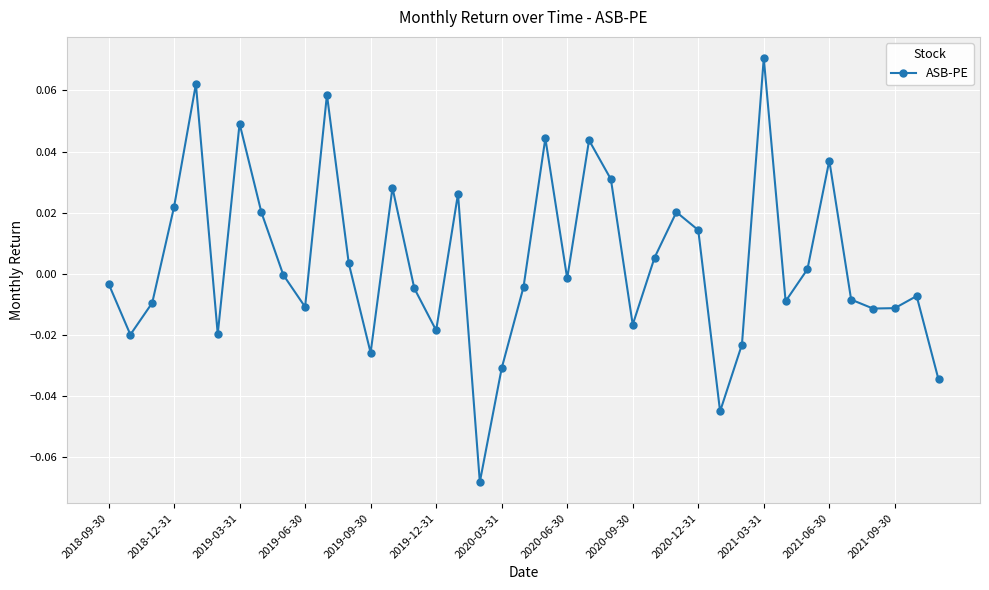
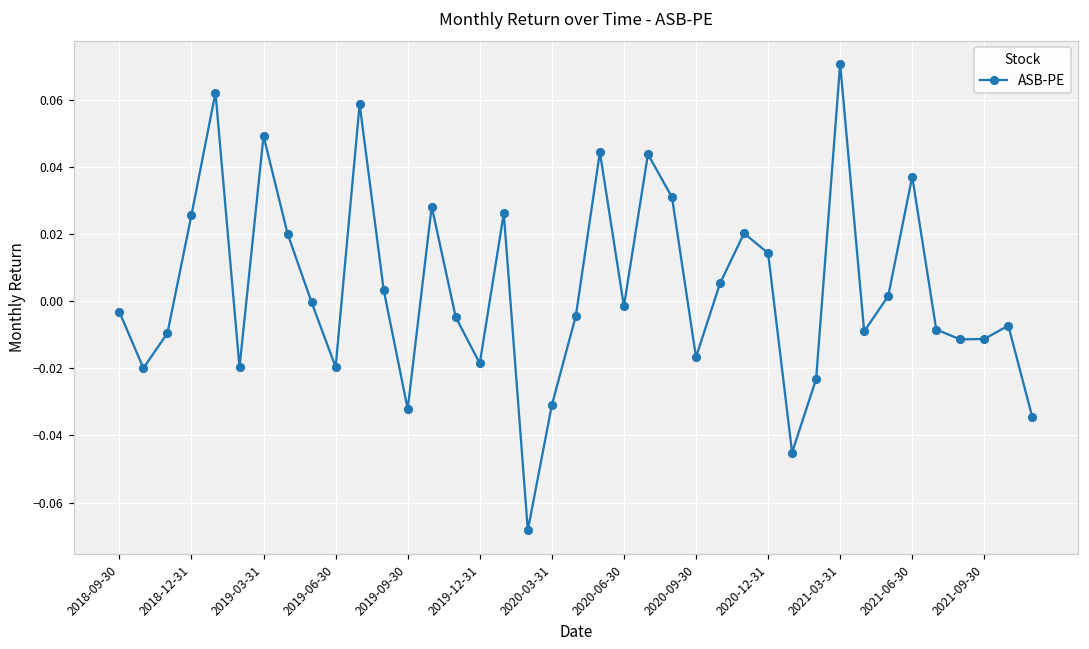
2018-12-31: 0.022 -> 0.026
2019-06-30: -0.011 -> -0.020
2019-09-30: -0.026 -> -0.032
